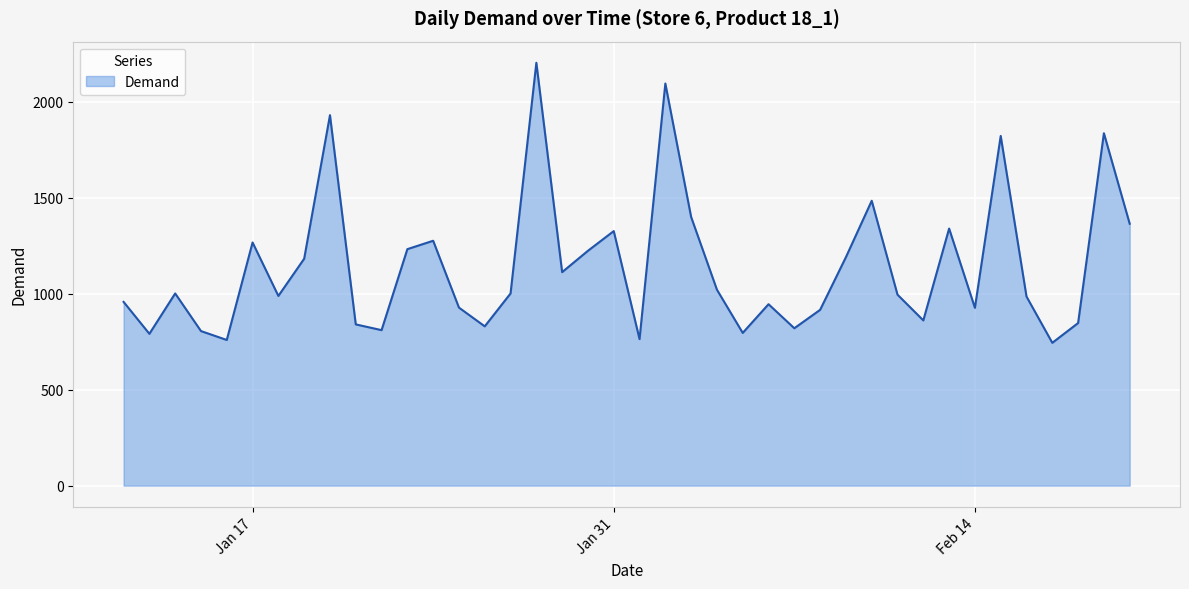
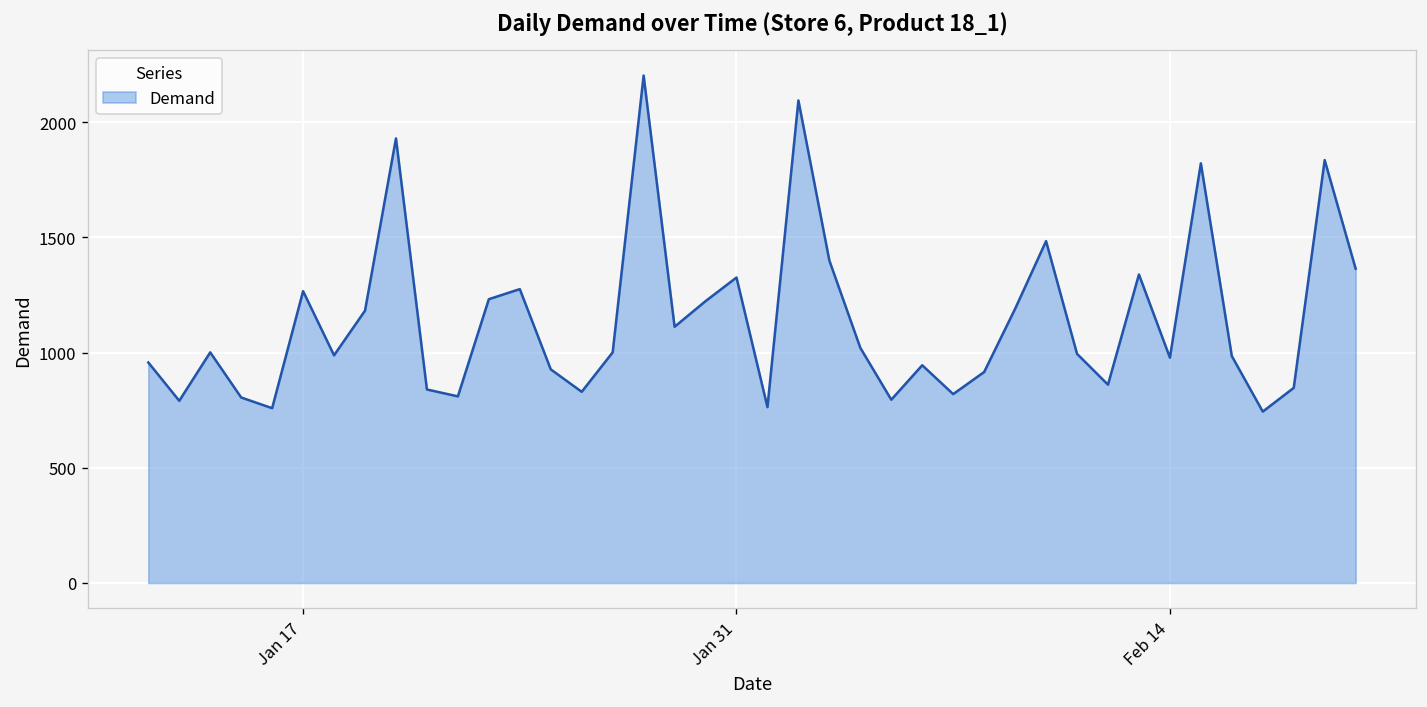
Feb 14: 930 -> 980
